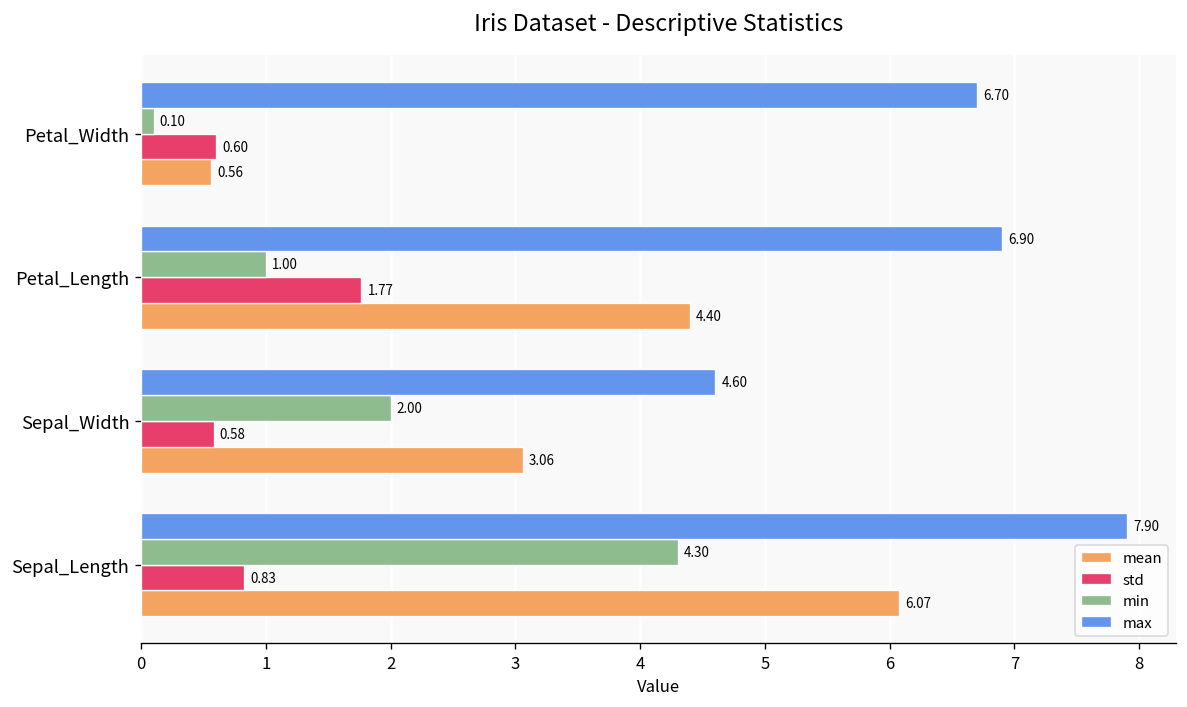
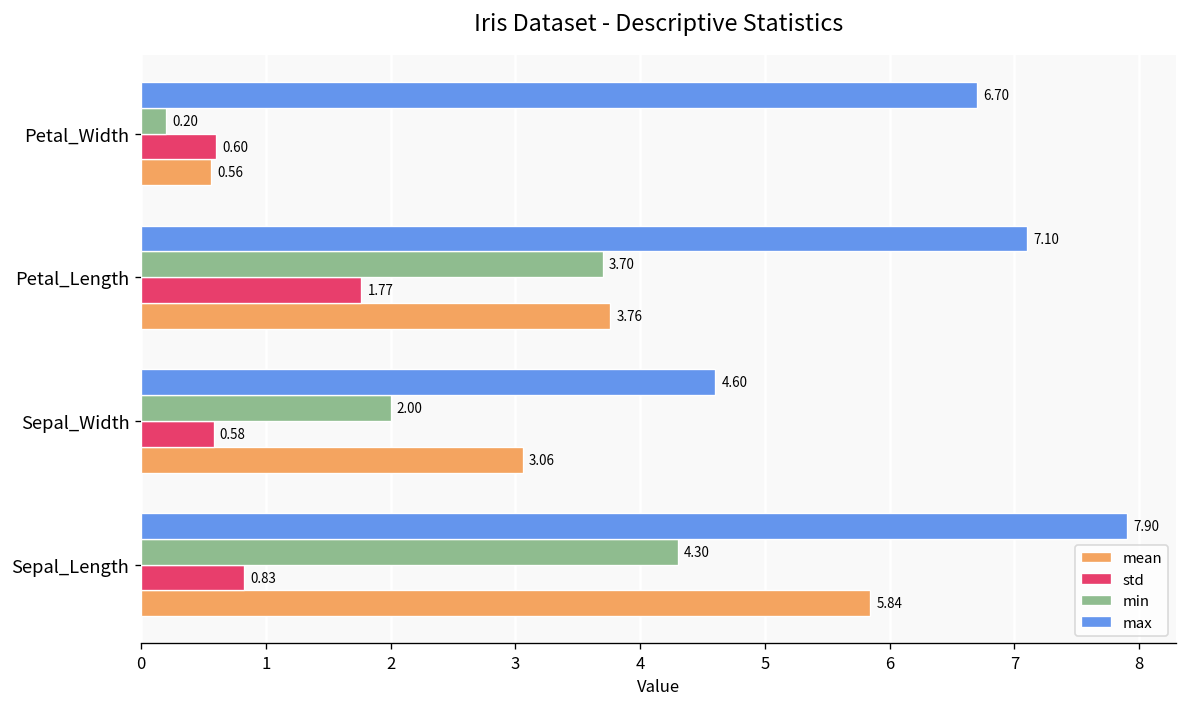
min, Petal_Width: 0.10 -> 0.20
max, Petal_Length: 6.90 -> 7.10
min, Petal_Length: 1.00 -> 3.70
mean, Petal_Length: 4.40 -> 3.76
mean, Sepal_Length: 6.07 -> 5.84
